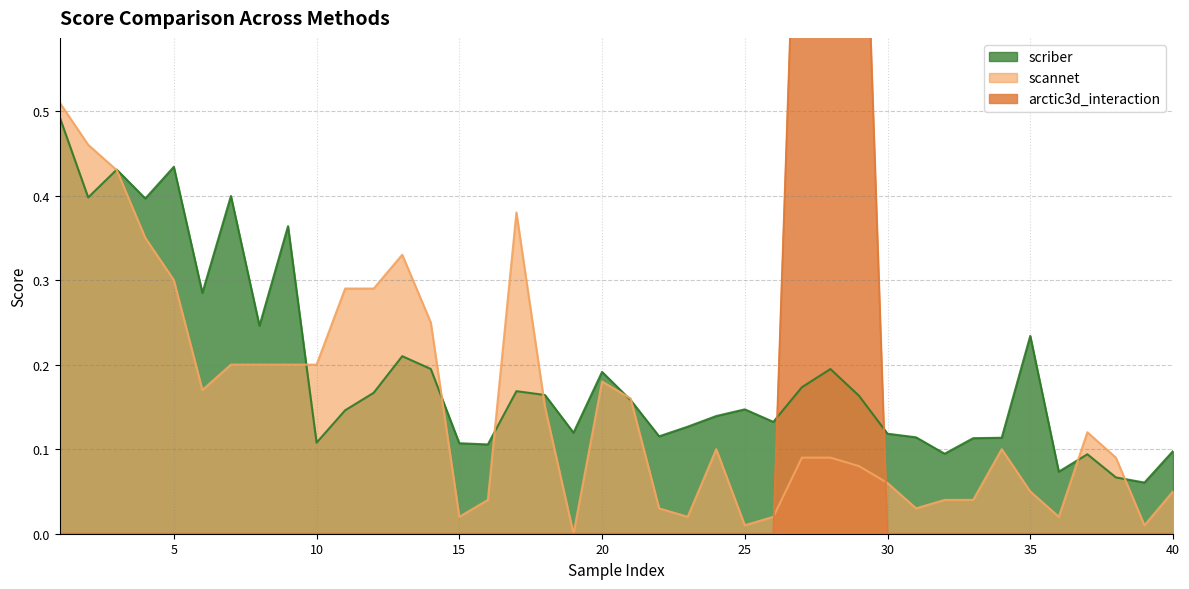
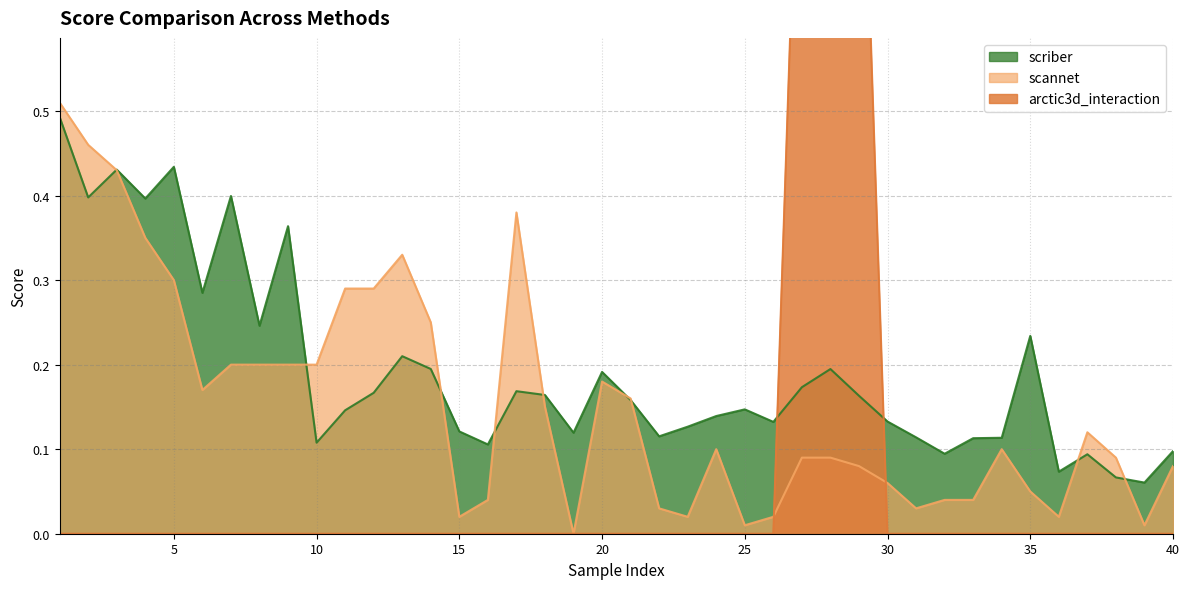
scriber, 15: 0.11 -> 0.12
scriber, 30: 0.12 -> 0.13
scannet, 40: 0.05 -> 0.08
